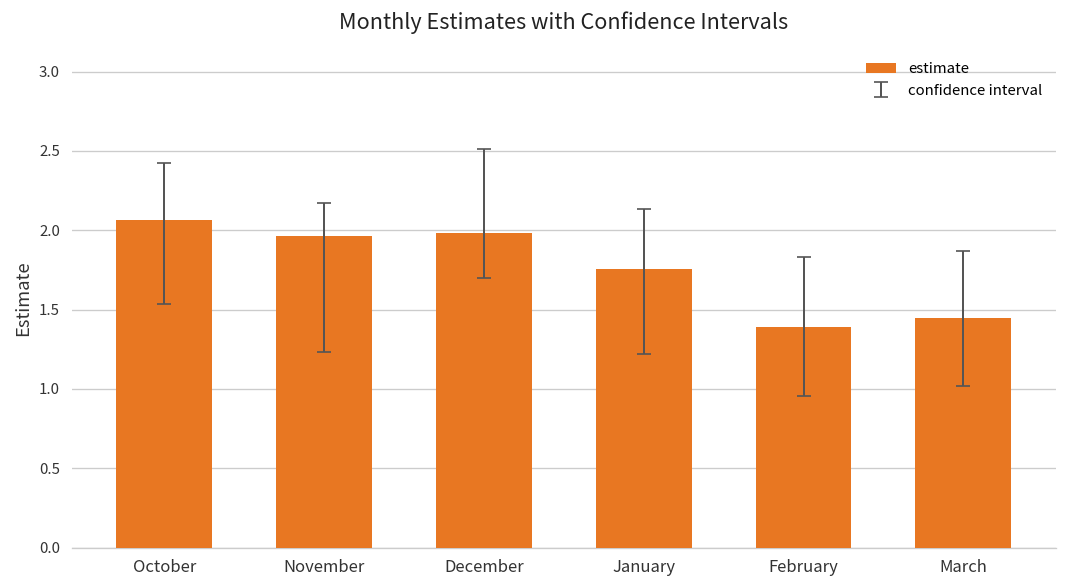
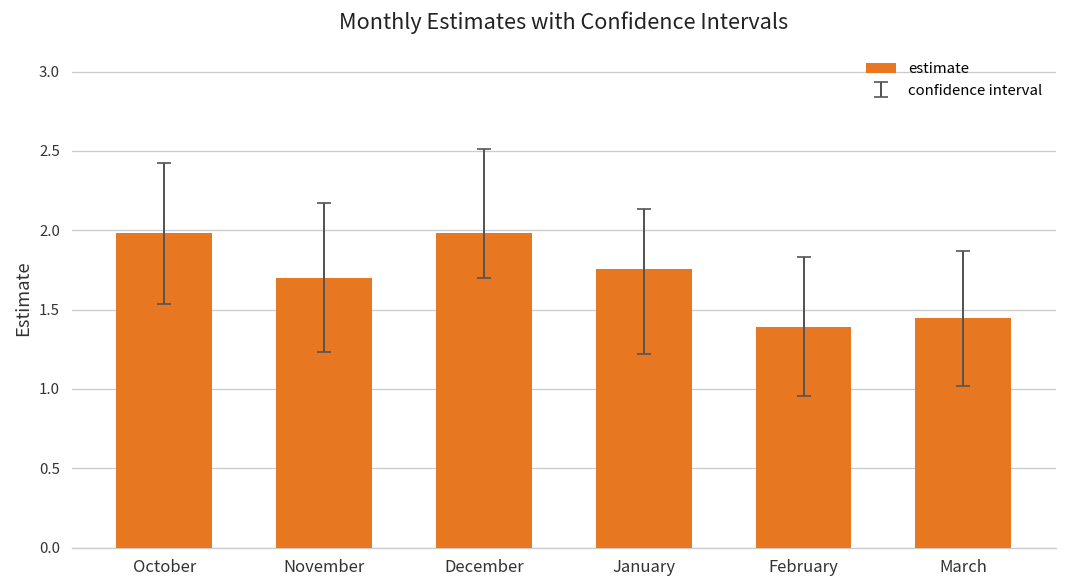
estimate, October: 2.07 -> 1.98
estimate, November: 1.96 -> 1.70
